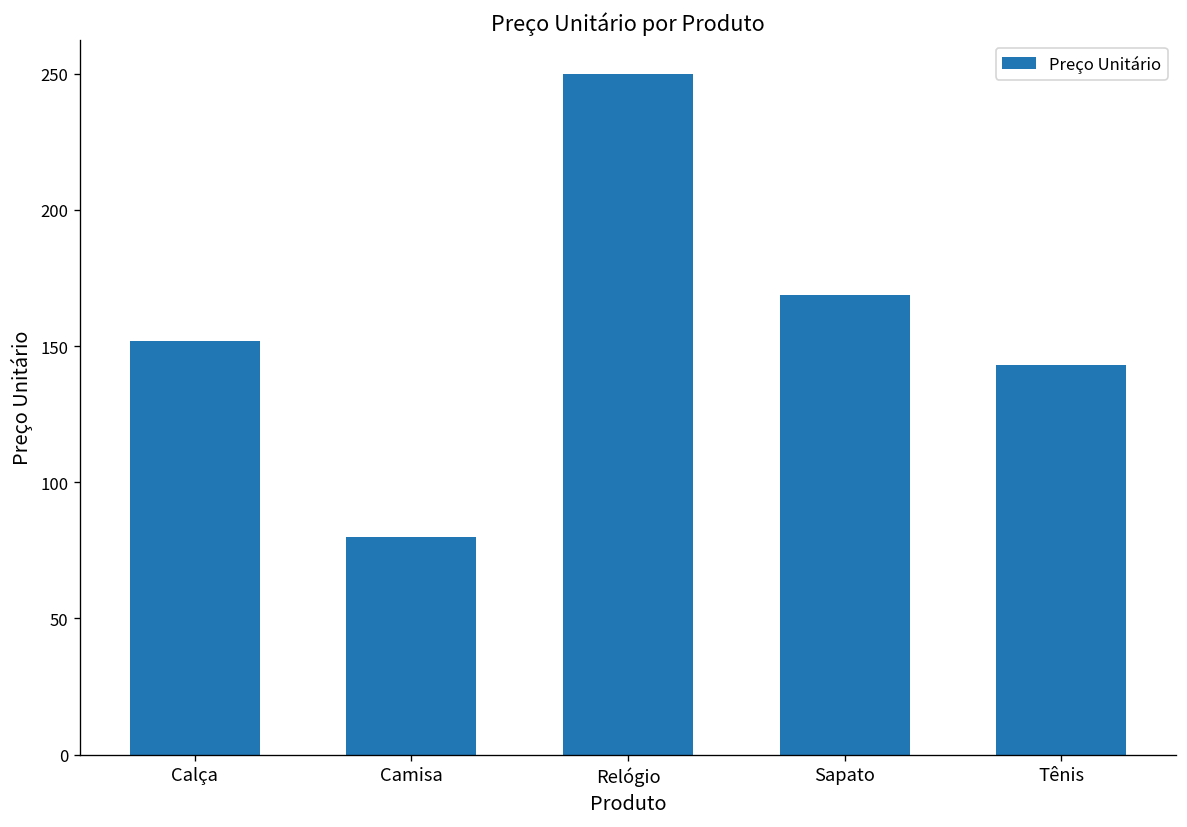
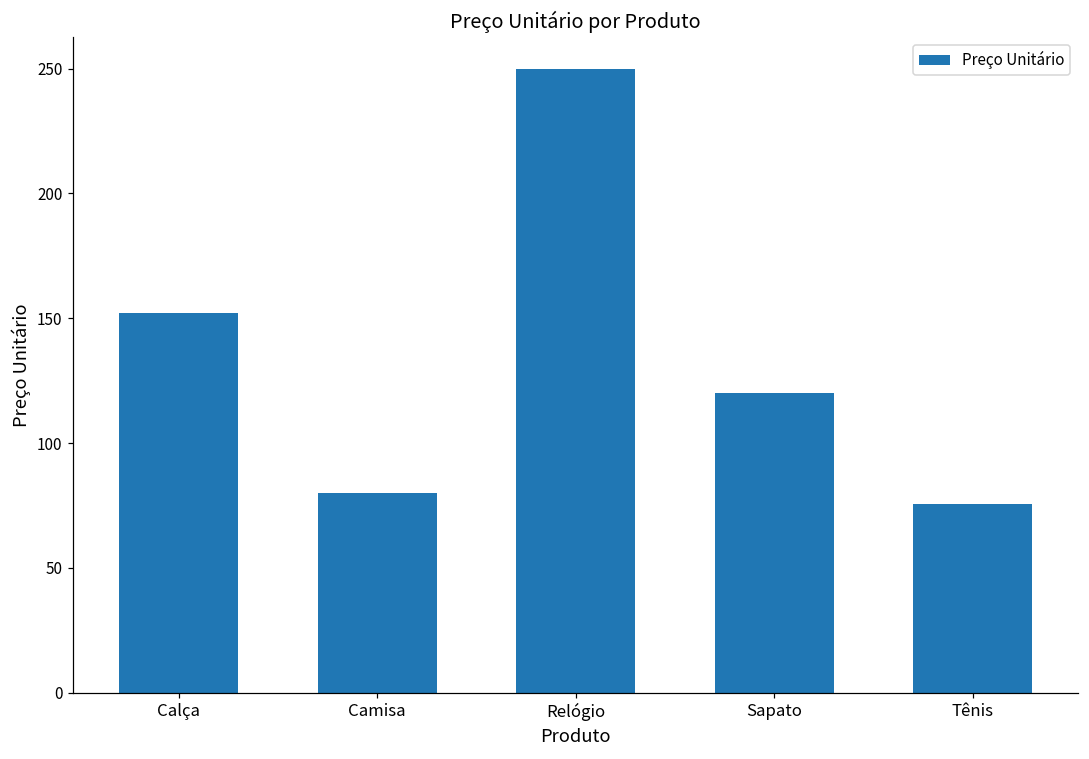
Sapato: 169 -> 120
Tênis: 143 -> 76
